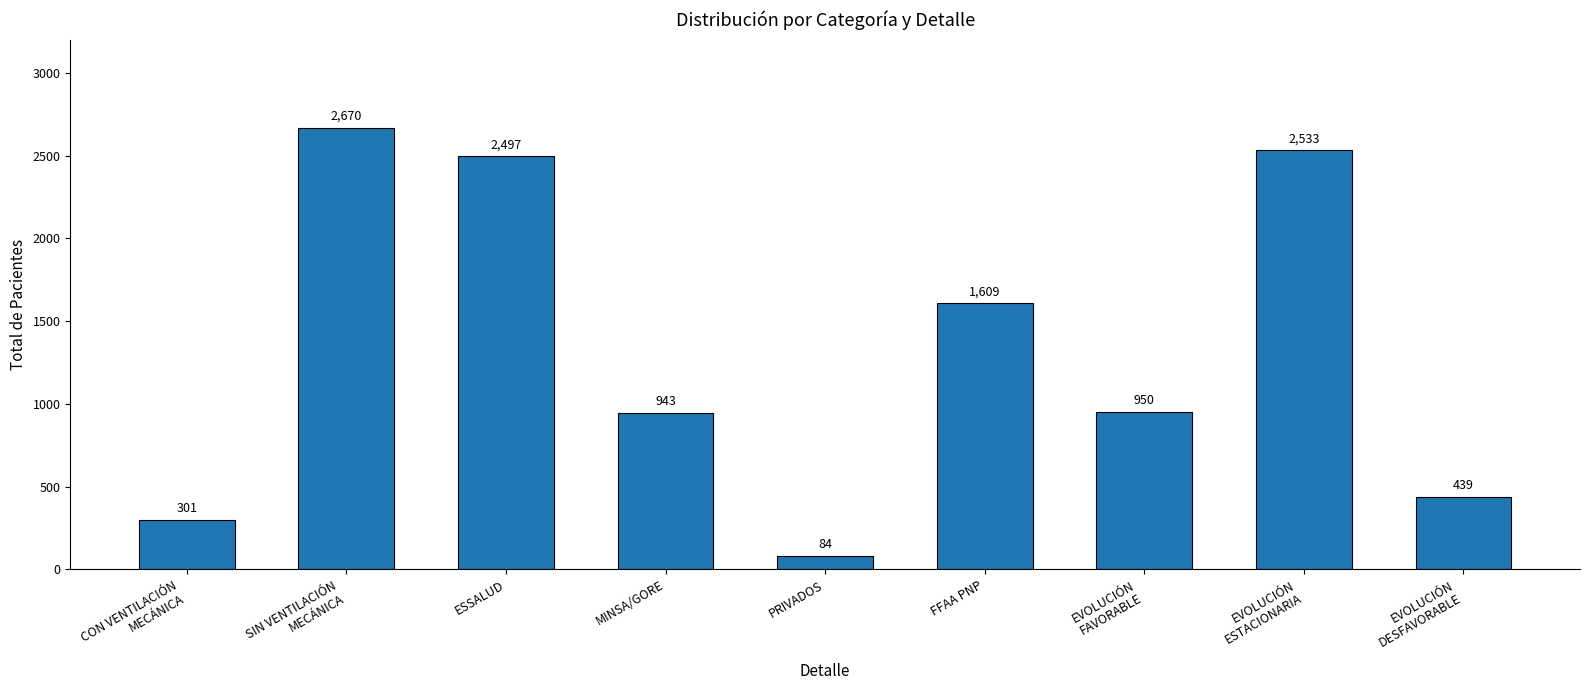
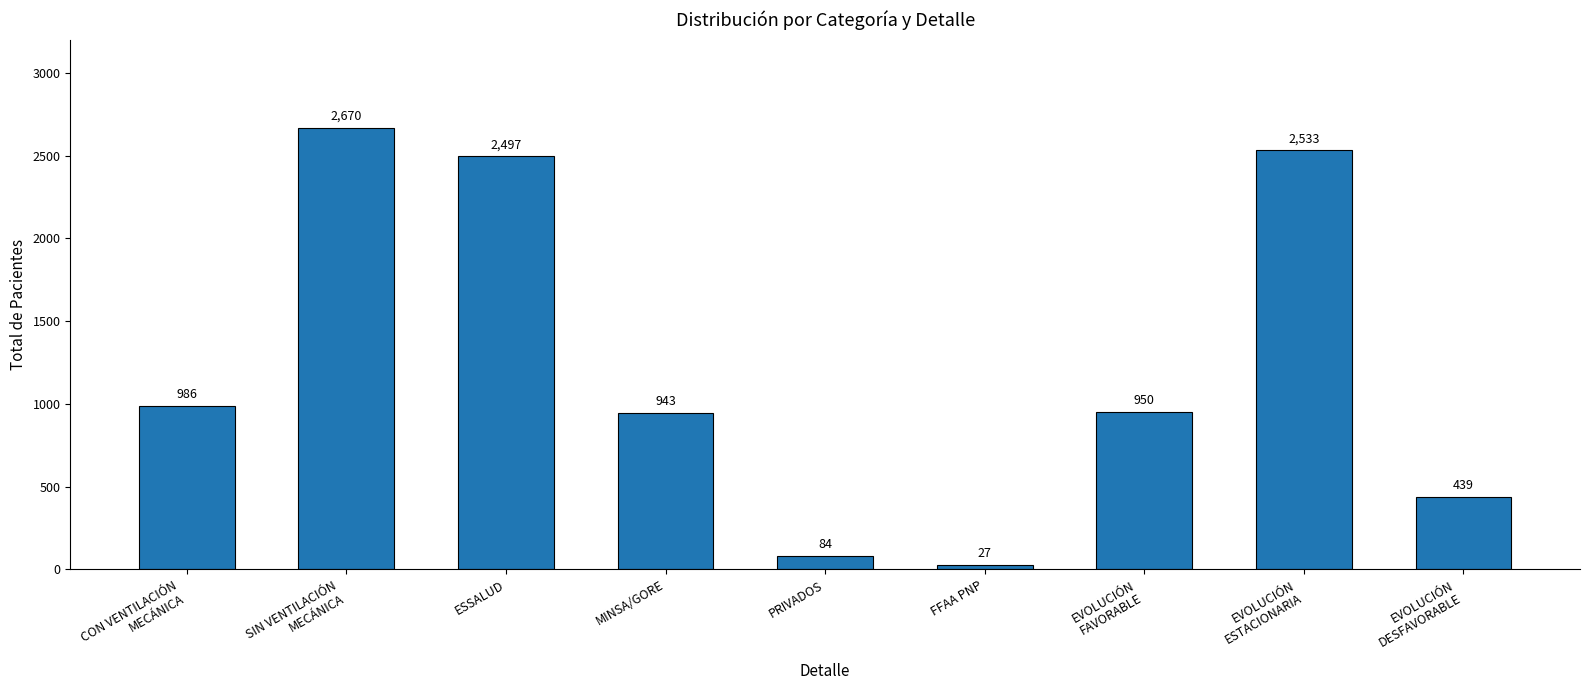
CON VENTILACIÓN MECÁNICA: 301 -> 986
FFAA PNP: 1,609 -> 27
